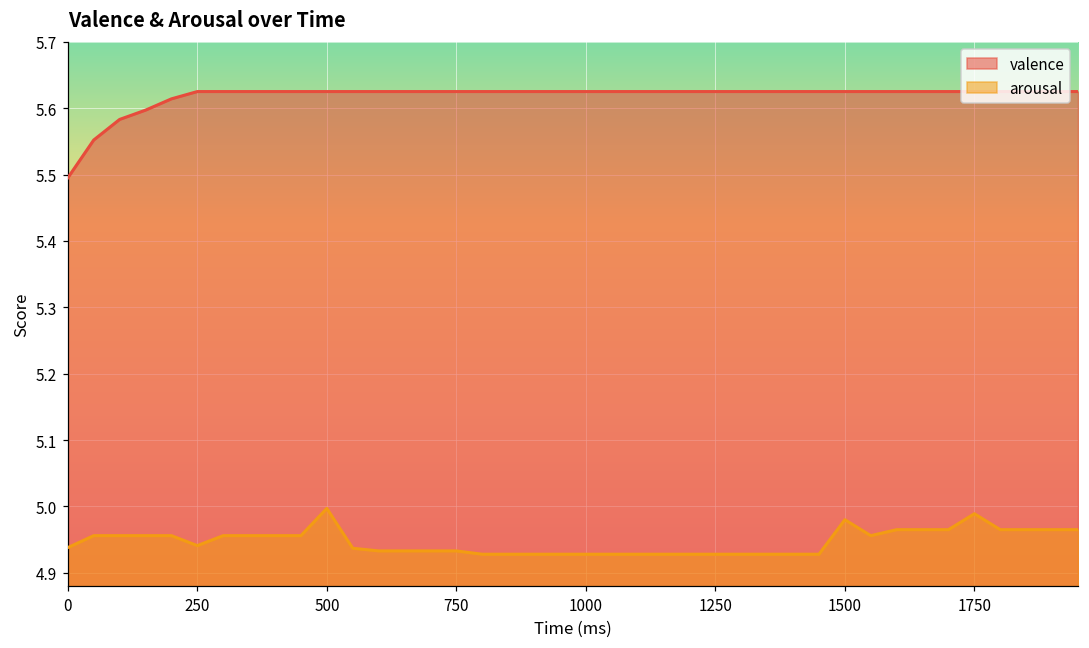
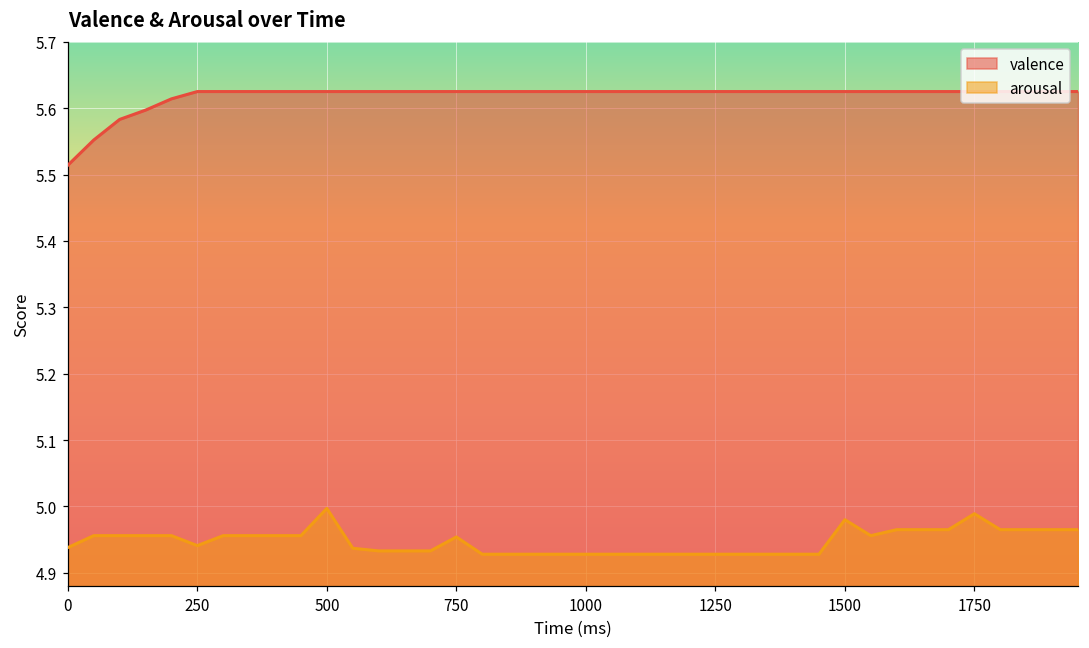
valence, 0: 5.50 -> 5.51
arousal, 750: 4.93 -> 4.95
